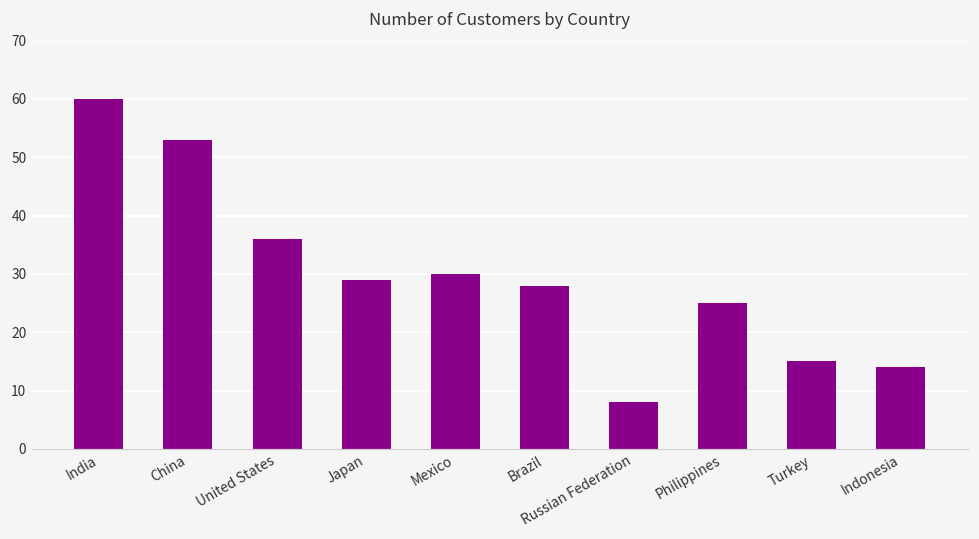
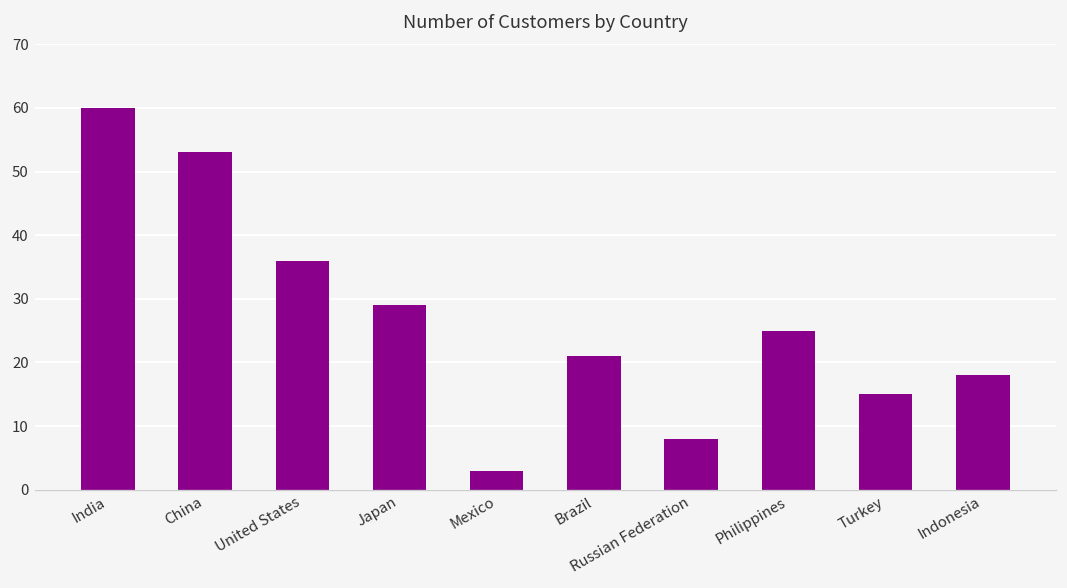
Mexico: 30 -> 3
Brazil: 28 -> 21
Indonesia: 14 -> 18
